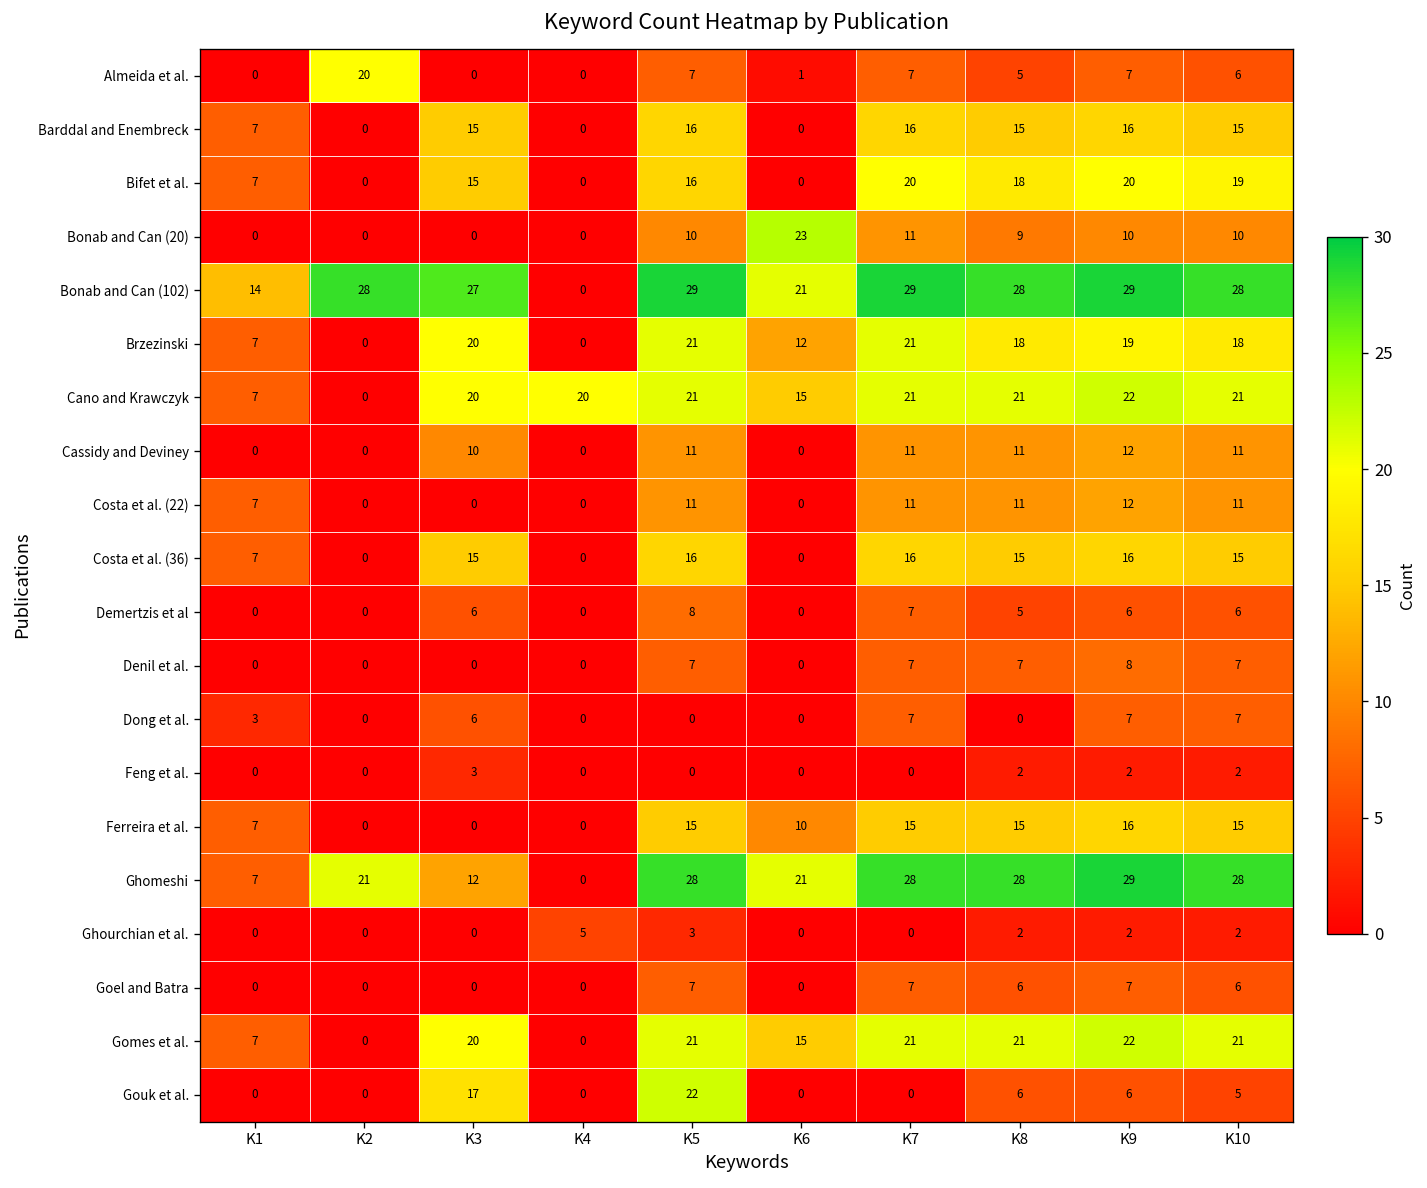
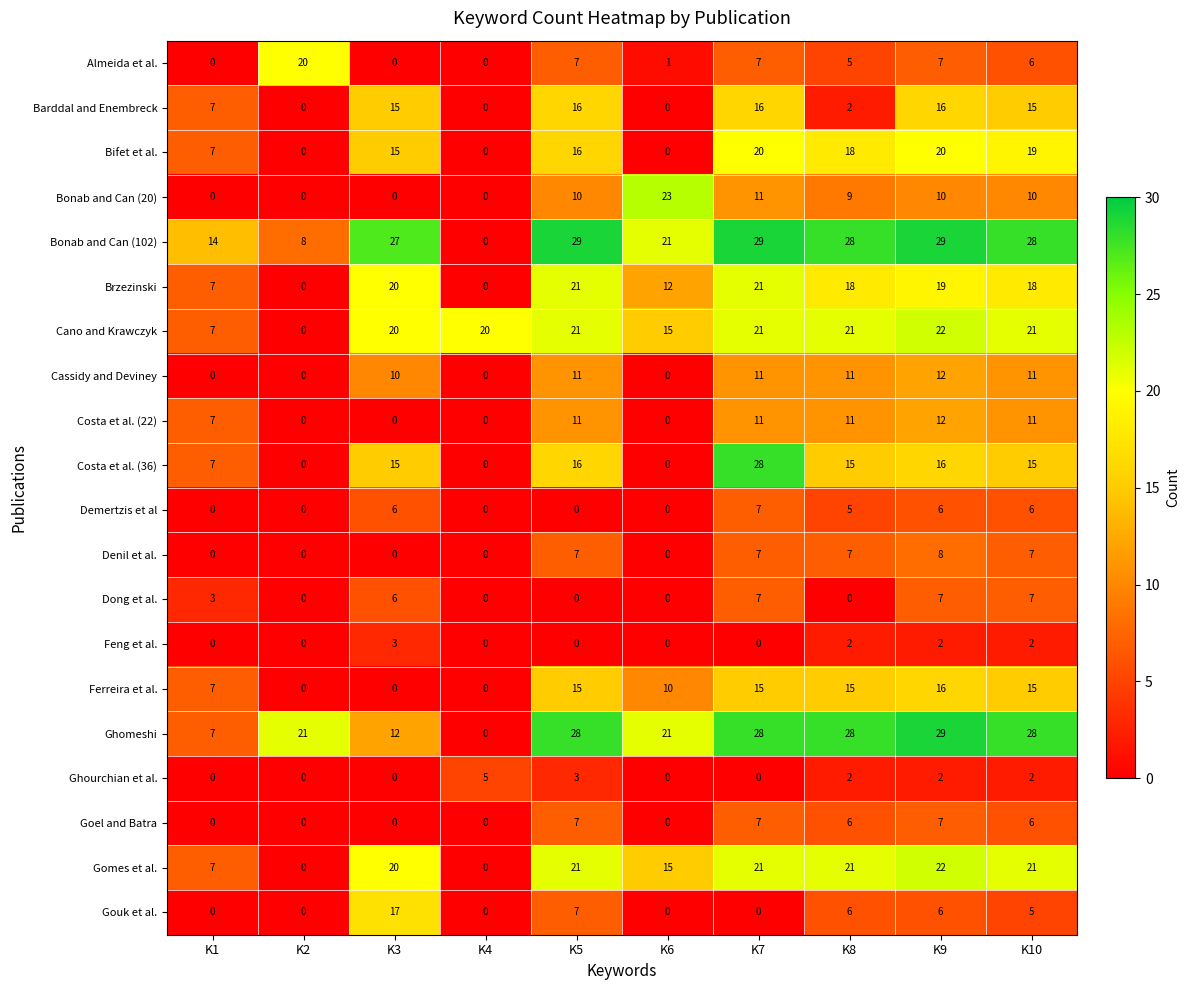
Barddal and Enembreck, K8: 15 -> 2
Bonab and Can (102), K2: 28 -> 8
Costa et al. (36), K7: 16 -> 28
Demertzis et al, K5: 8 -> 0
Gouk et al., K5: 22 -> 7
